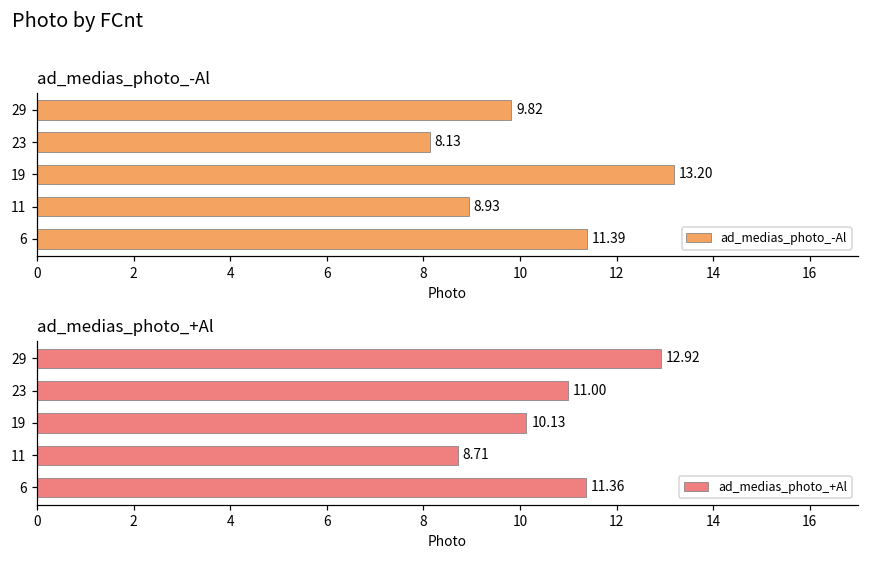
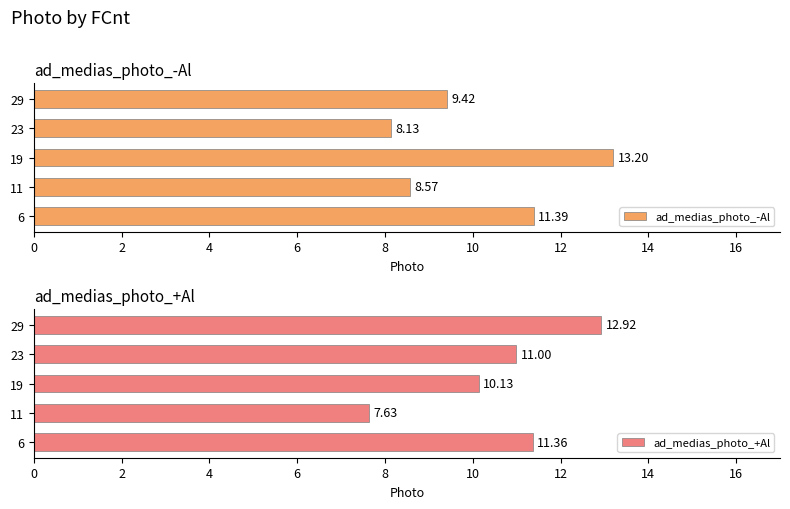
ad_medias_photo_-Al, 29: 9.82 -> 9.42
ad_medias_photo_-Al, 11: 8.93 -> 8.57
ad_medias_photo_+Al, 11: 8.71 -> 7.63
